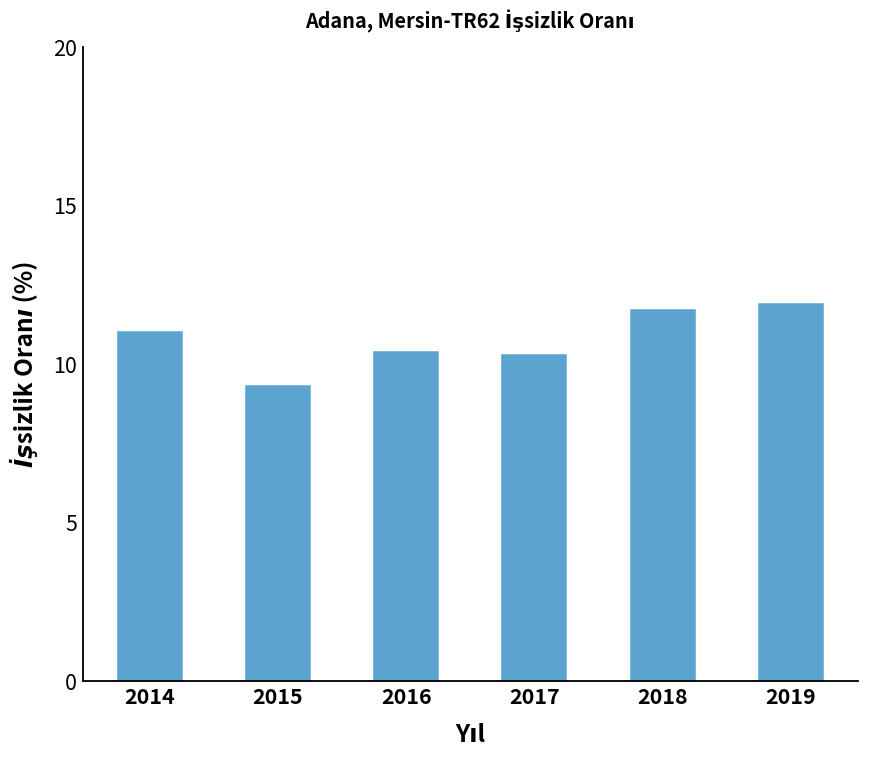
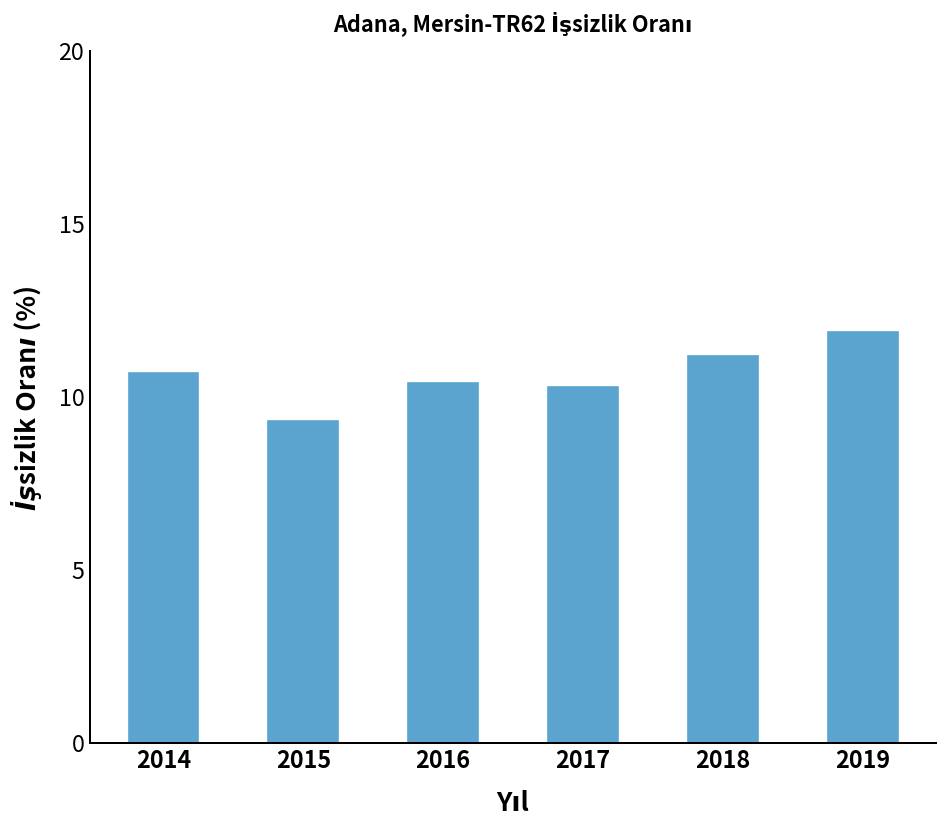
2014: 11.0 -> 10.7
2018: 11.7 -> 11.2
